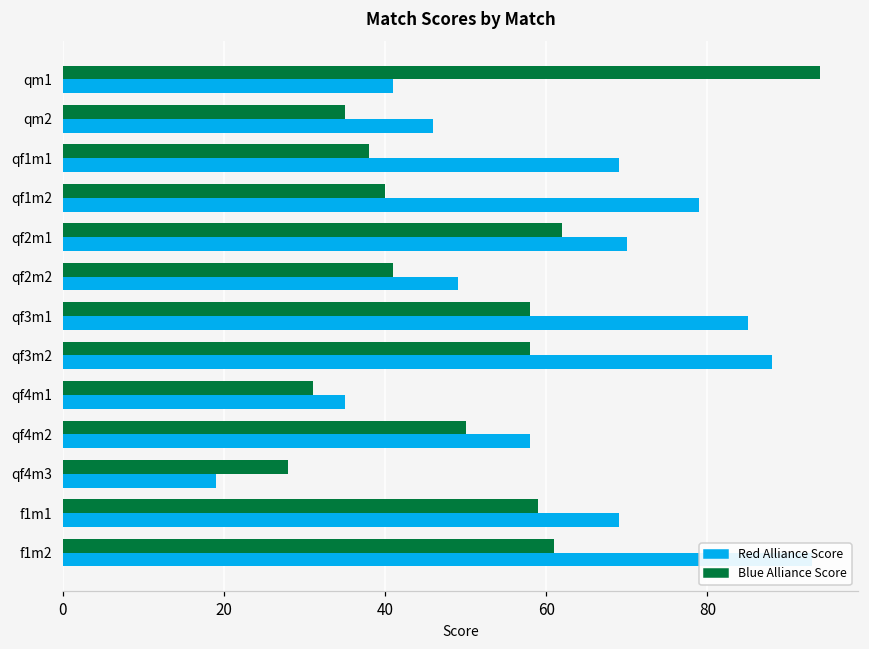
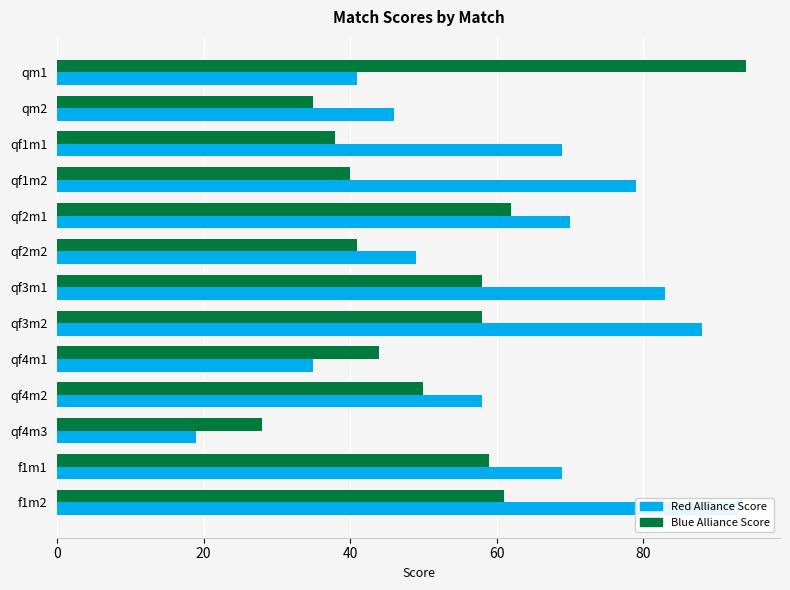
Red Alliance Score, qf3m1: 85 -> 83
Blue Alliance Score, qf4m1: 31 -> 44
